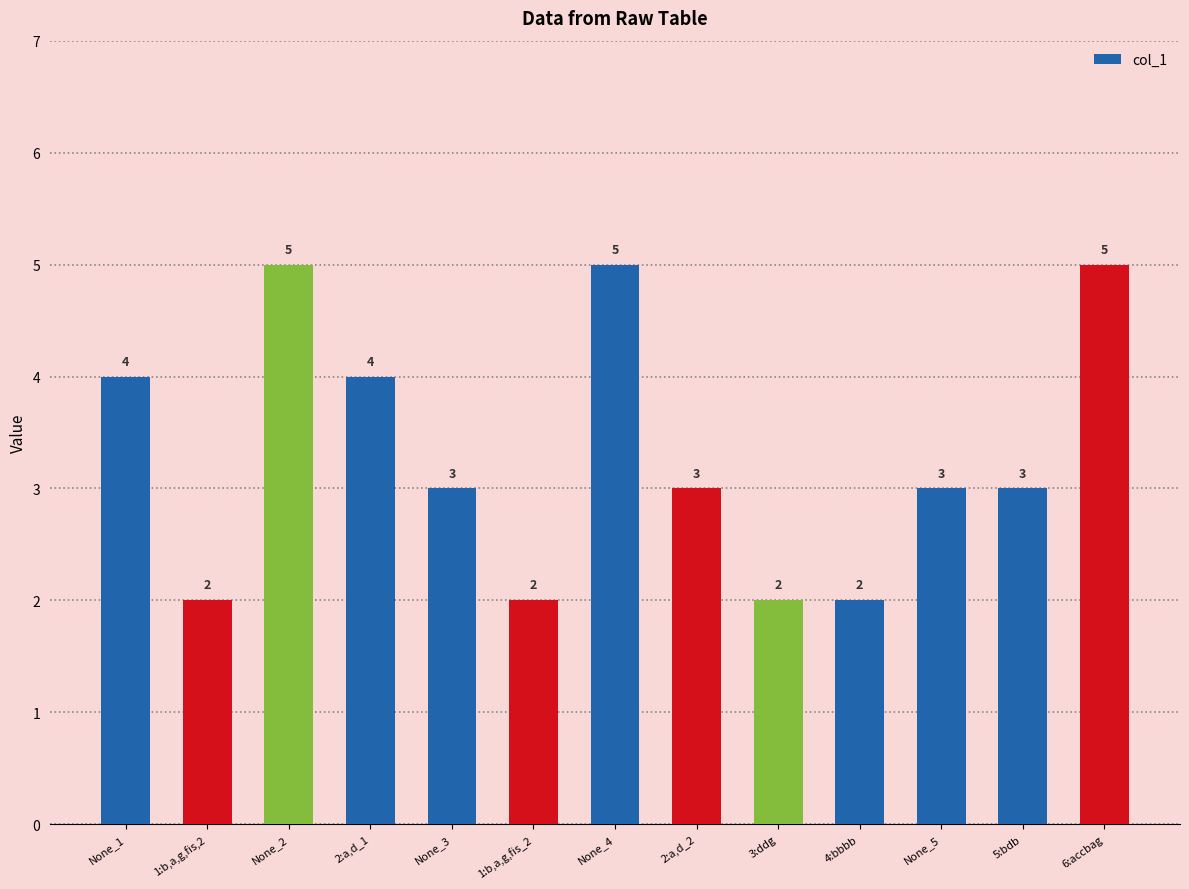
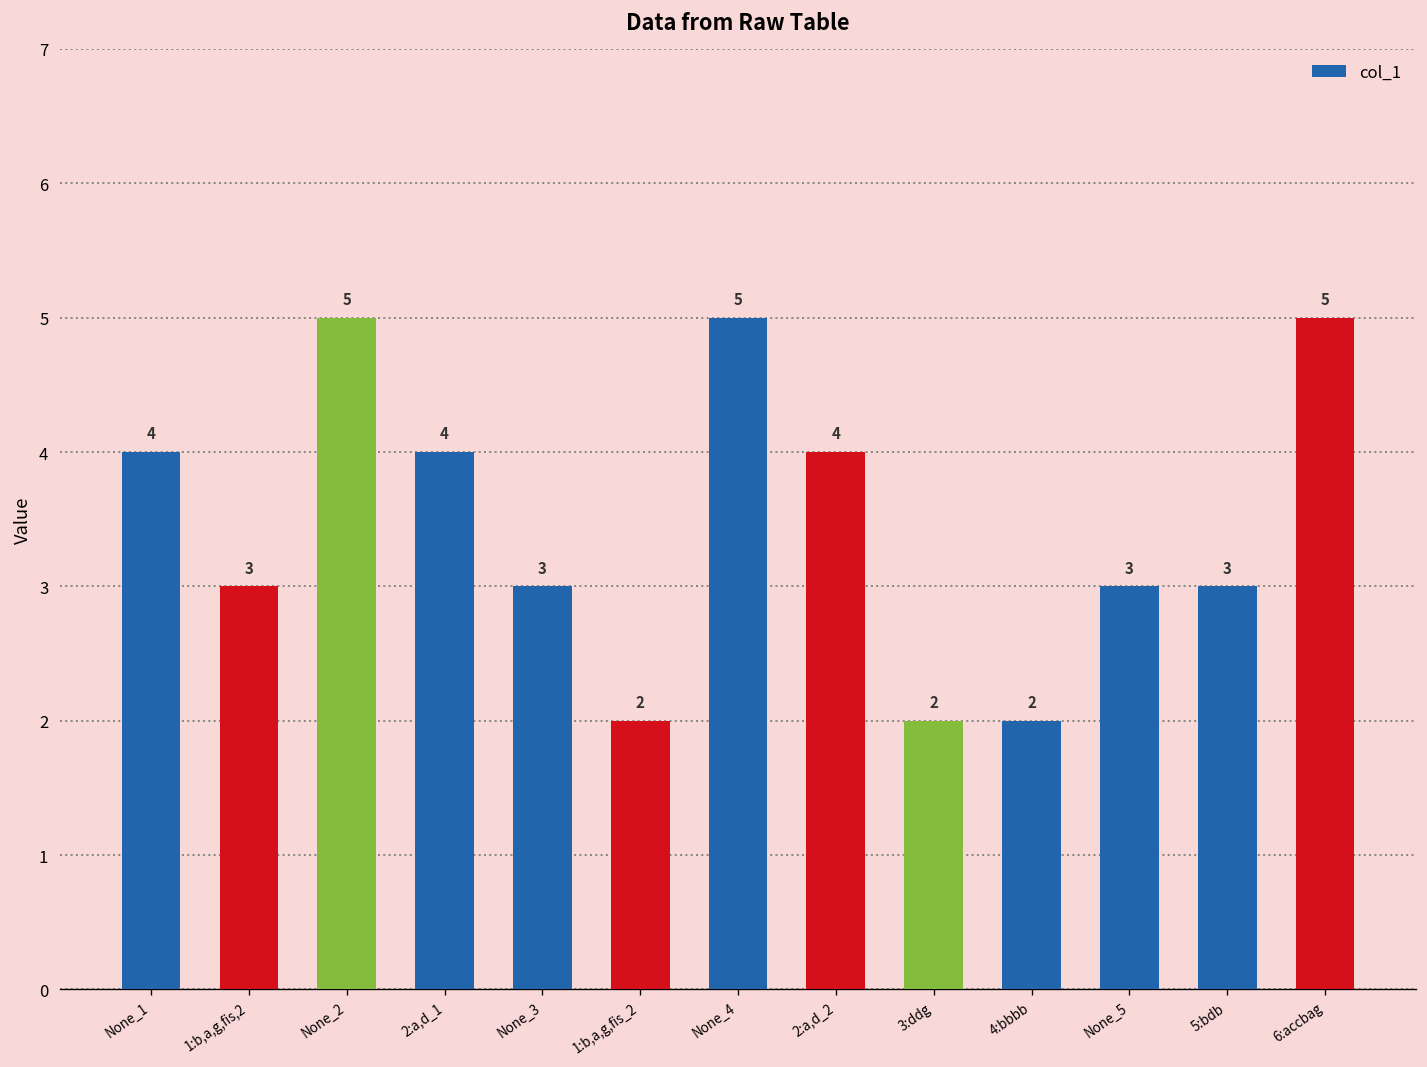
1:b,a,g,fis,2: 2 -> 3
2:a,d_2: 3 -> 4
